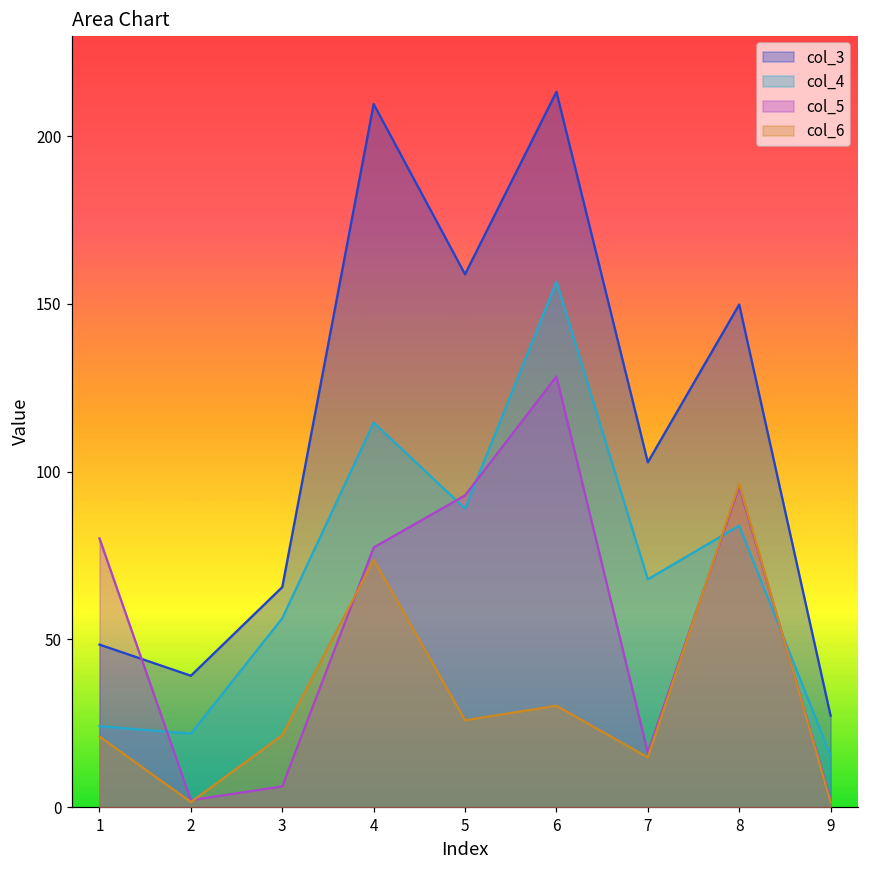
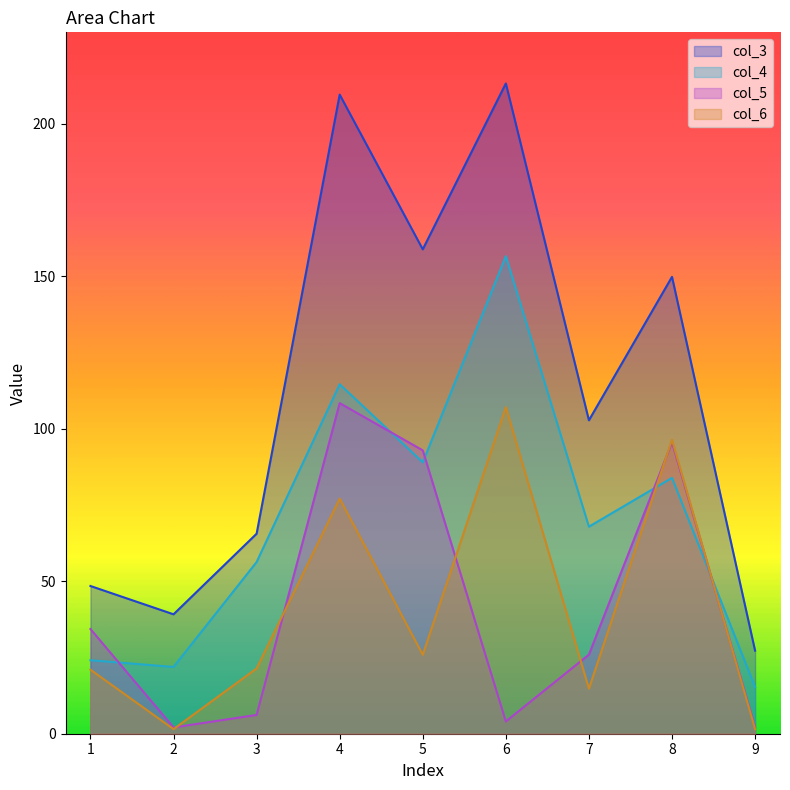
col_5, 1: 80 -> 34
col_5, 4: 77 -> 108
col_6, 4: 74 -> 77
col_5, 6: 128 -> 4
col_6, 6: 30 -> 107
col_5, 7: 16 -> 26
